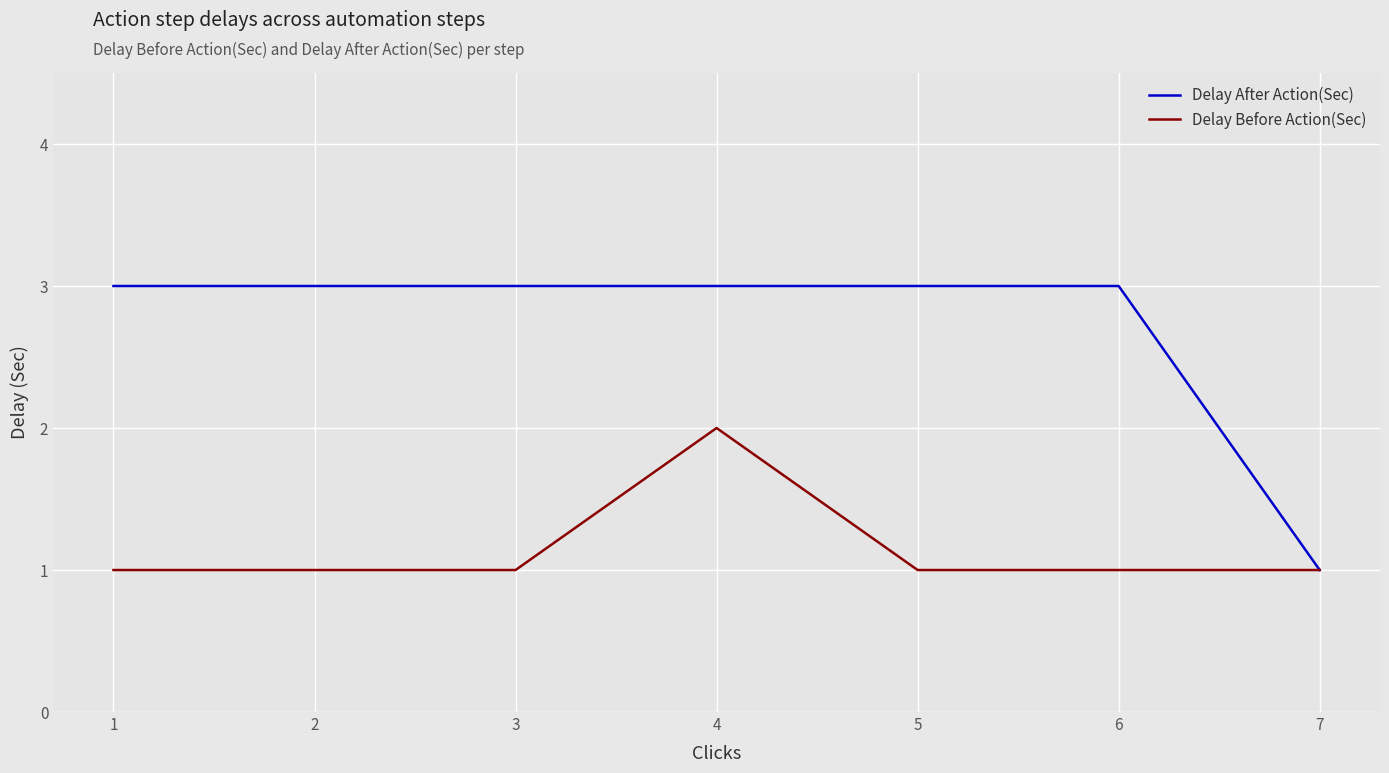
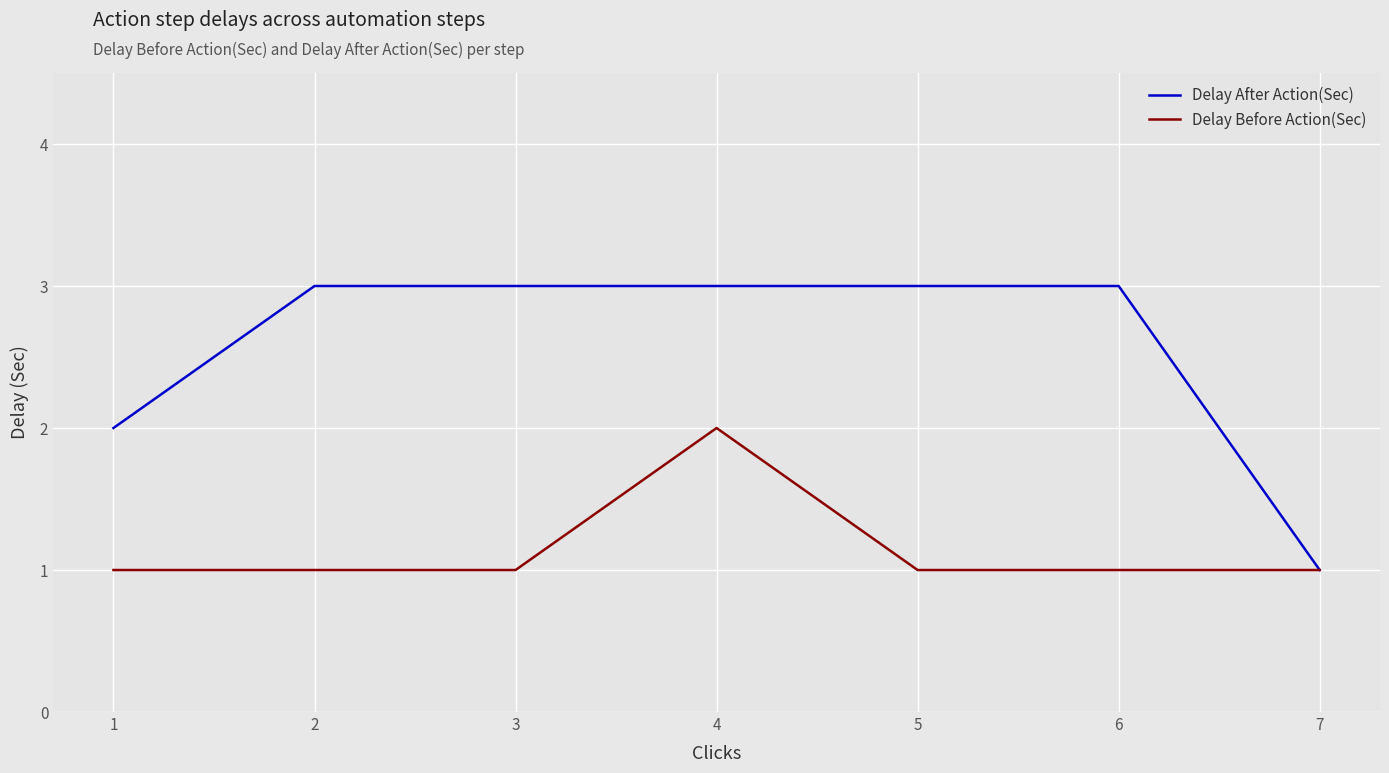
Delay After Action(Sec), 1: 3 -> 2
